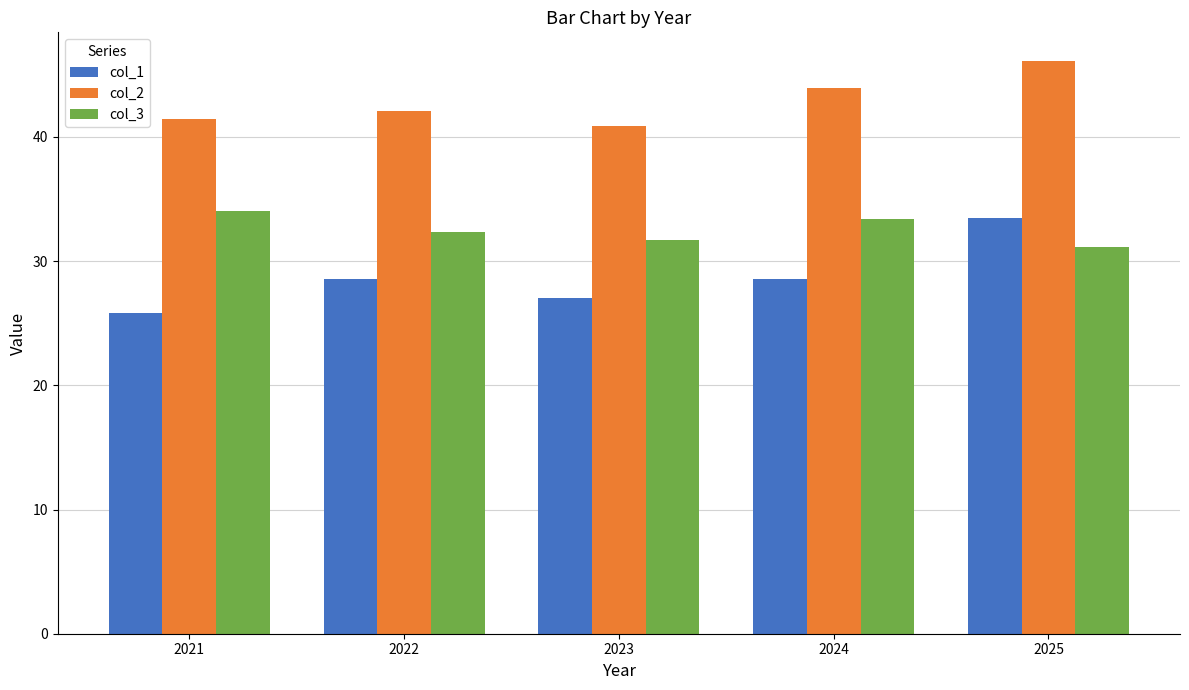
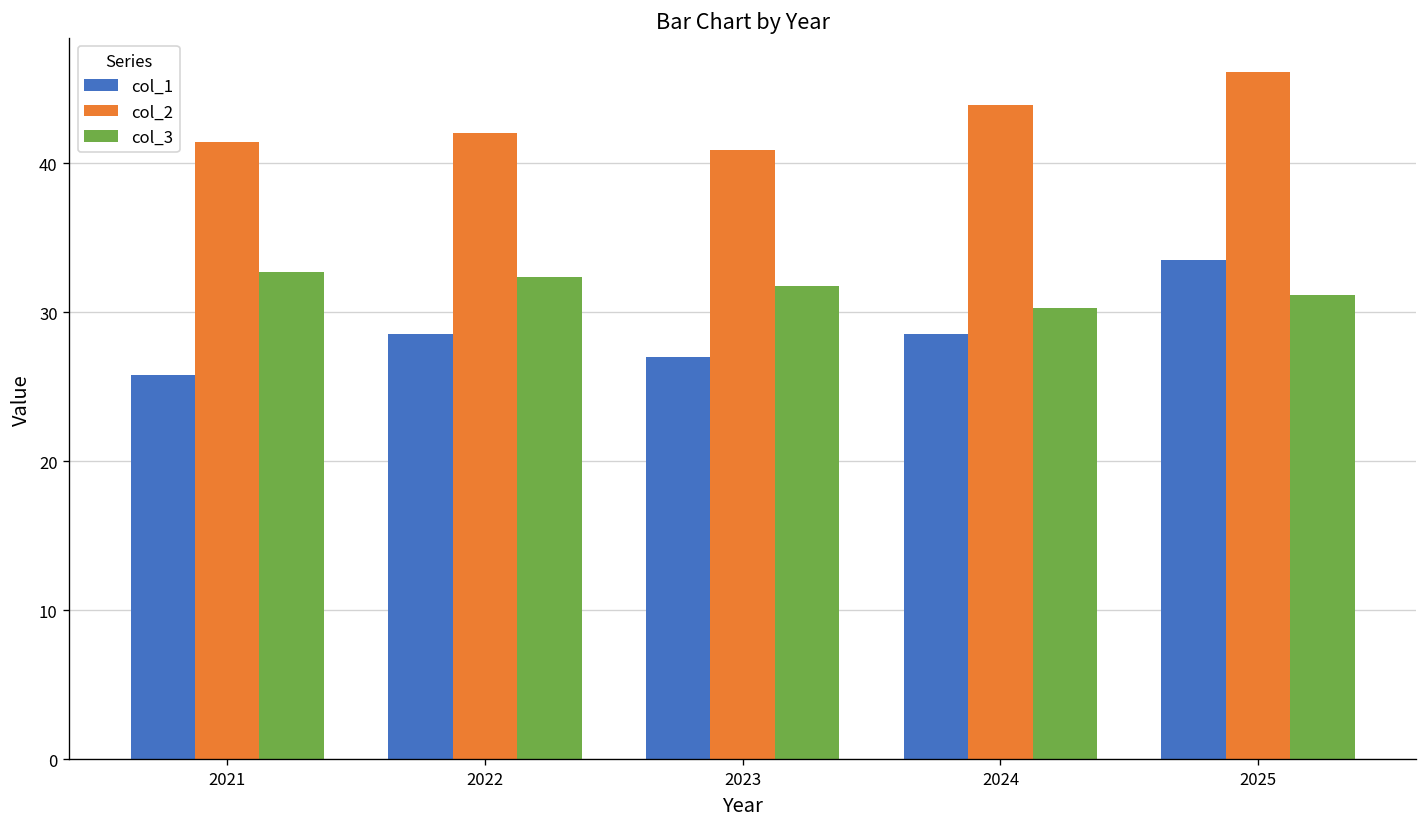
col_3, 2021: 34.0 -> 32.7
col_3, 2024: 33.4 -> 30.3
